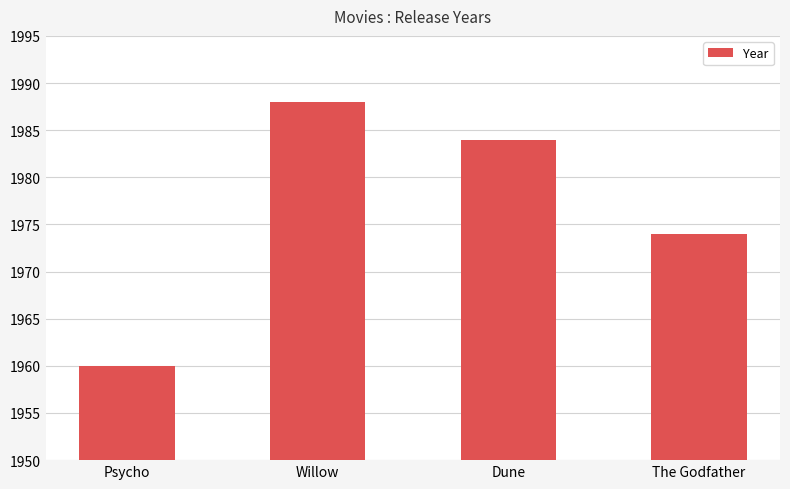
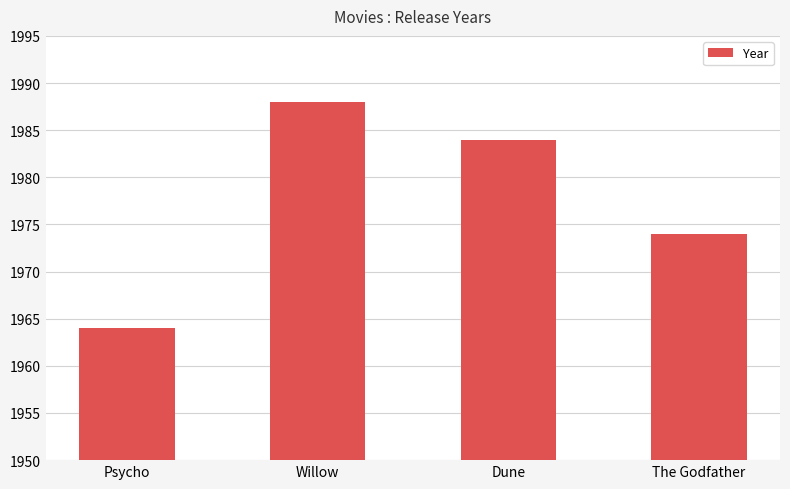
Psycho: 1960 -> 1964
